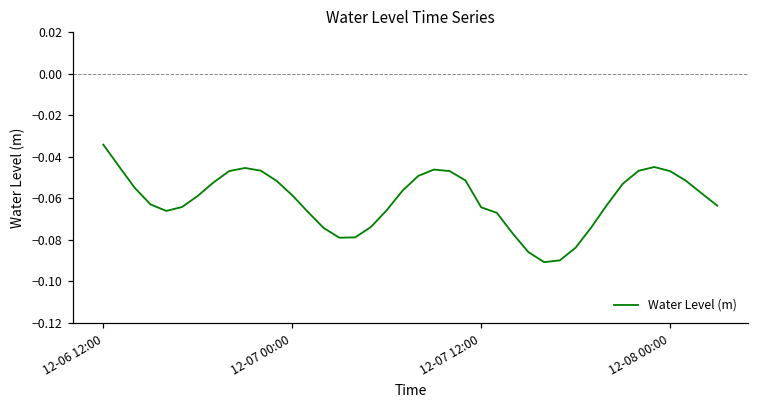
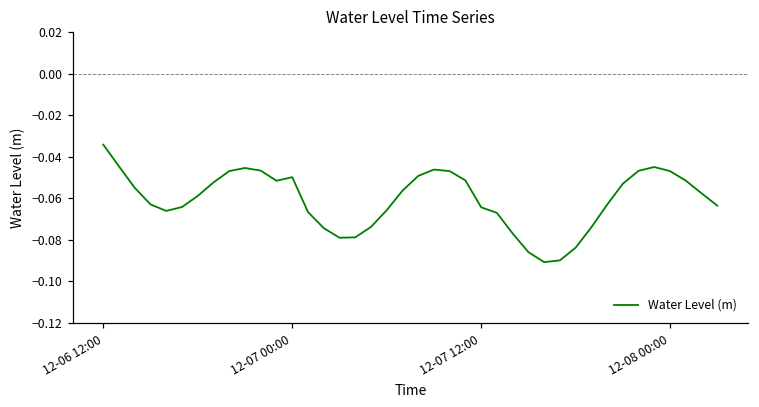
12-07 00:00: -0.058 -> -0.050
